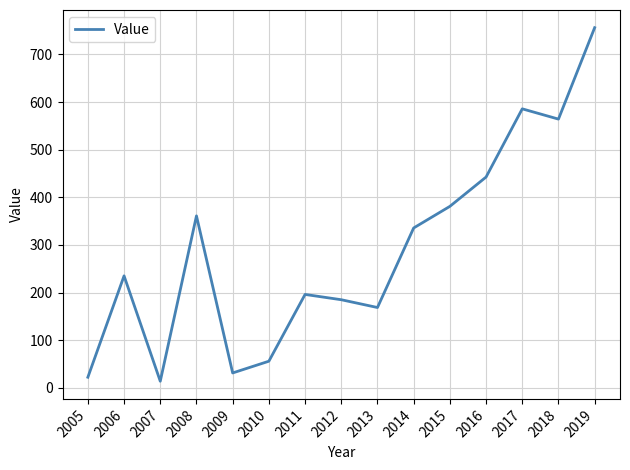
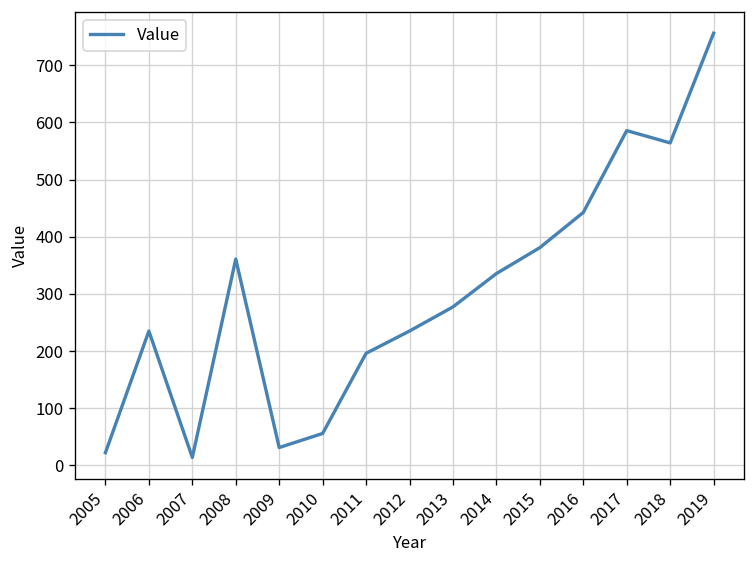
2012: 190 -> 240
2013: 170 -> 280
